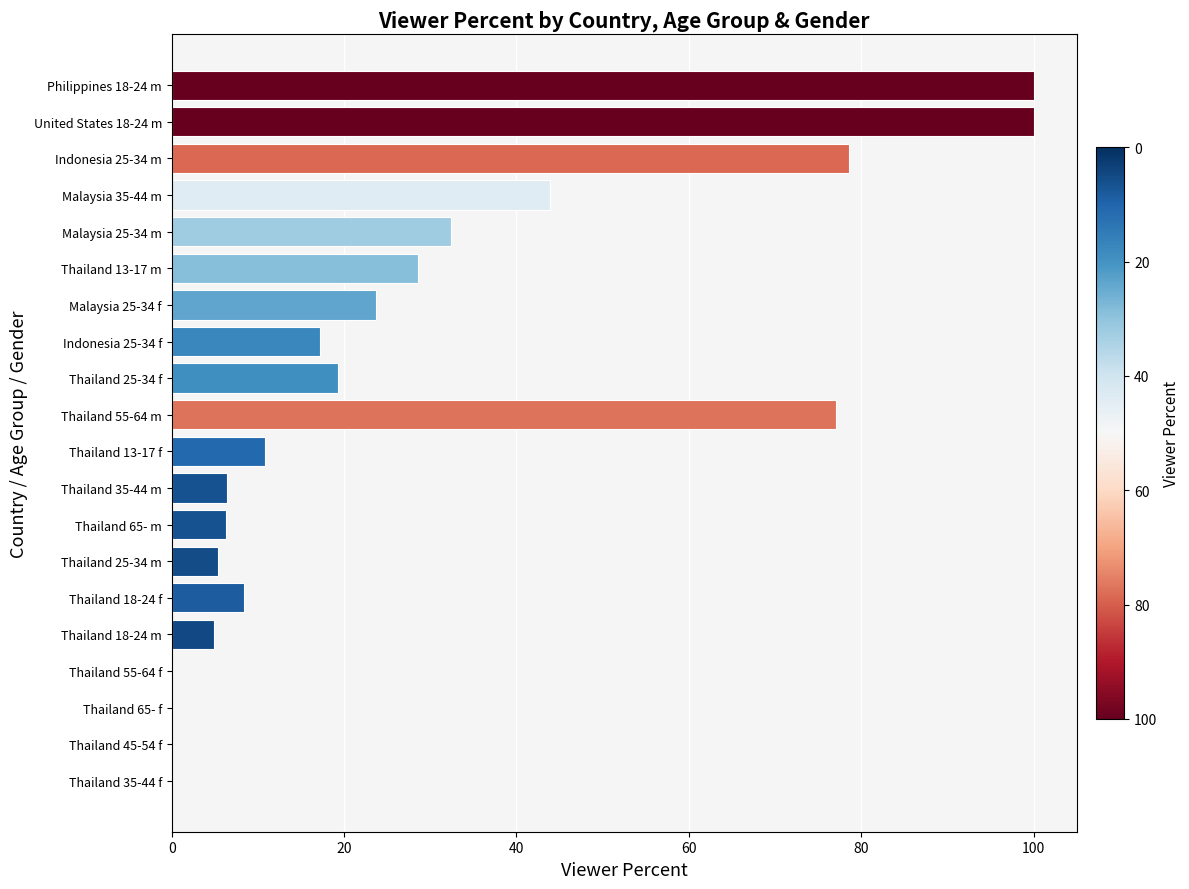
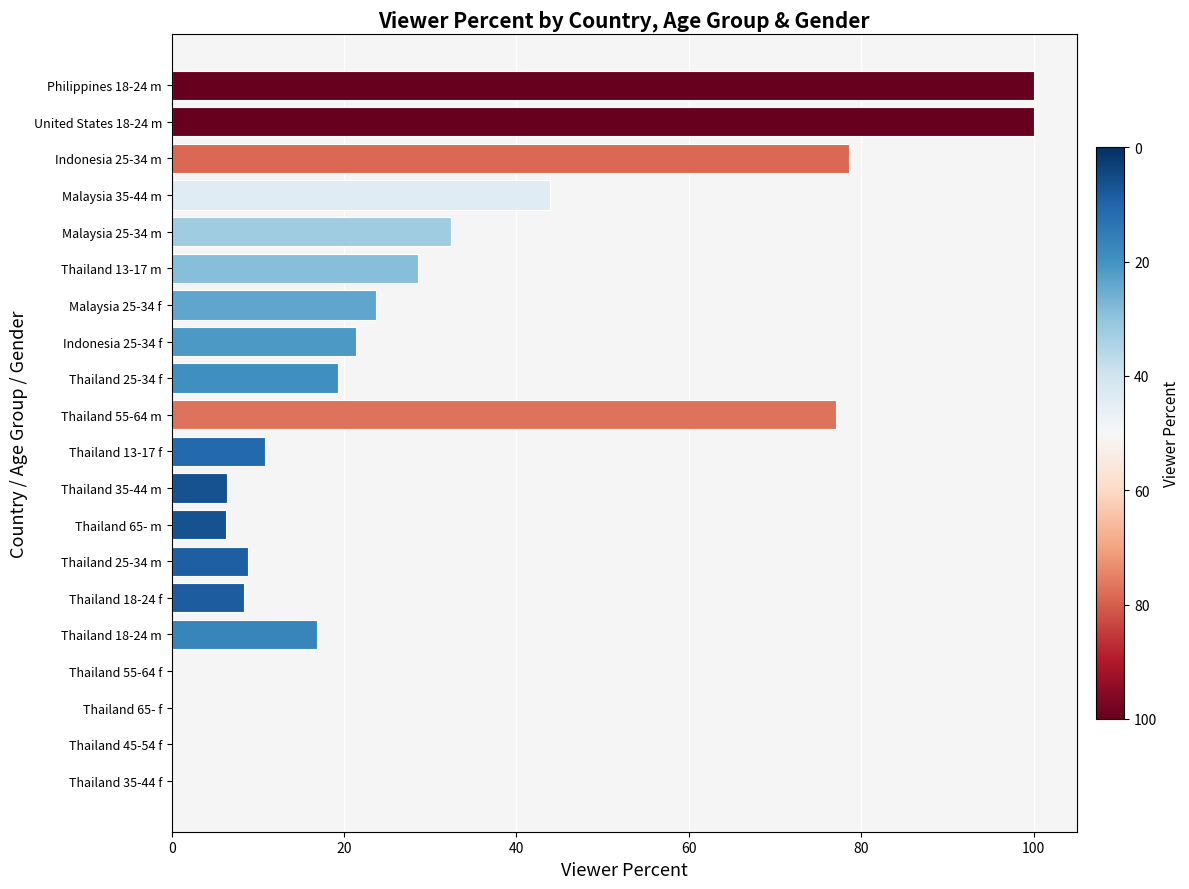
Indonesia 25-34 f: 17 -> 21
Thailand 25-34 m: 5 -> 9
Thailand 18-24 m: 5 -> 17
